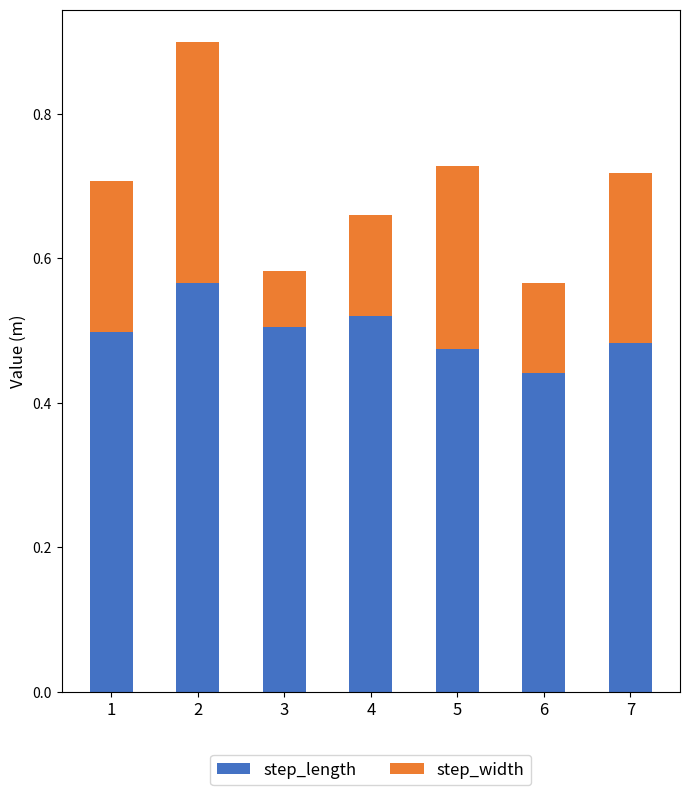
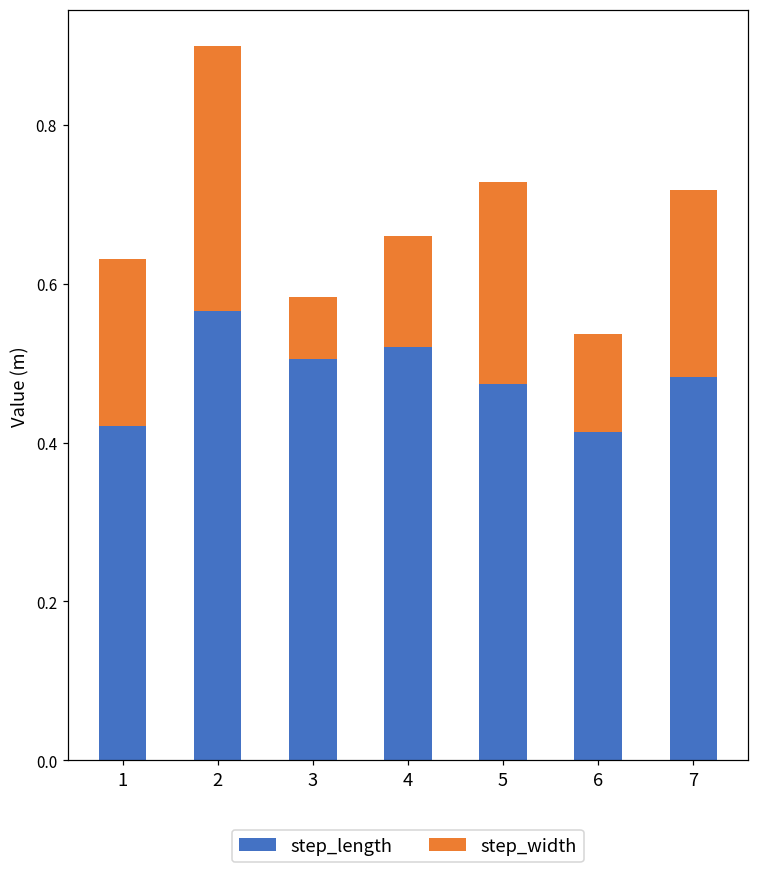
step_length, 1: 0.50 -> 0.42
step_length, 6: 0.44 -> 0.41
